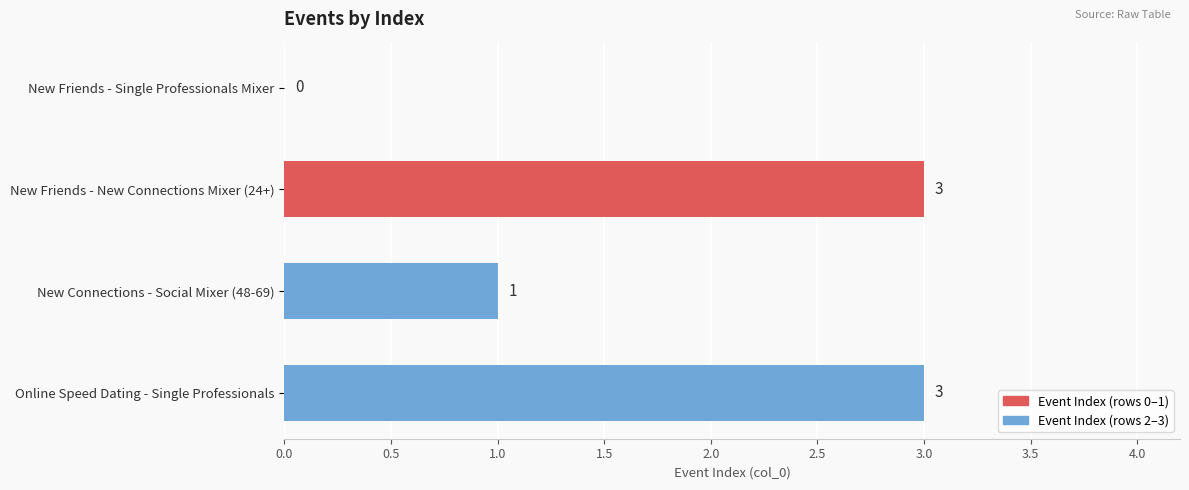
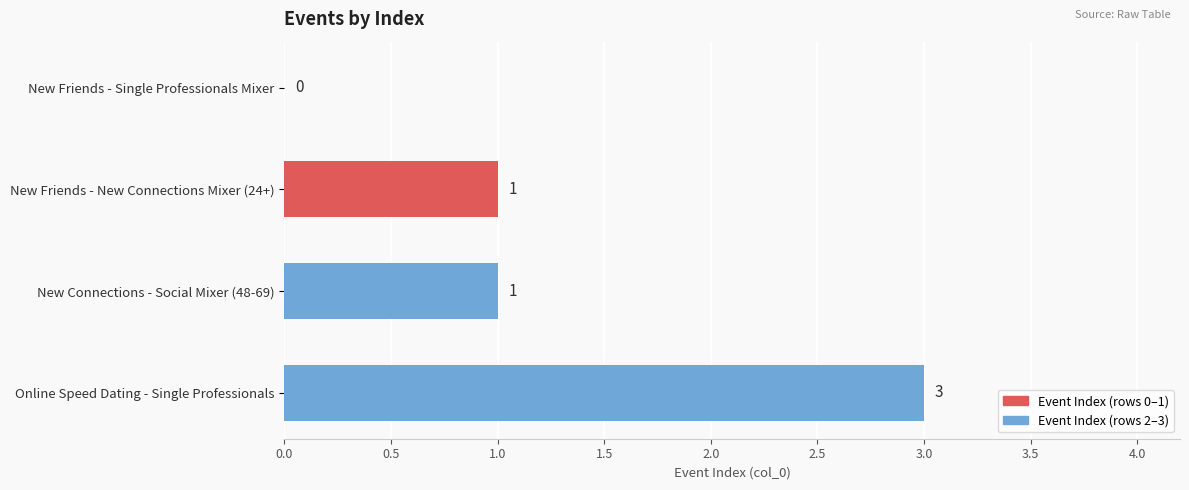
New Friends - New Connections Mixer (24+): 3 -> 1
